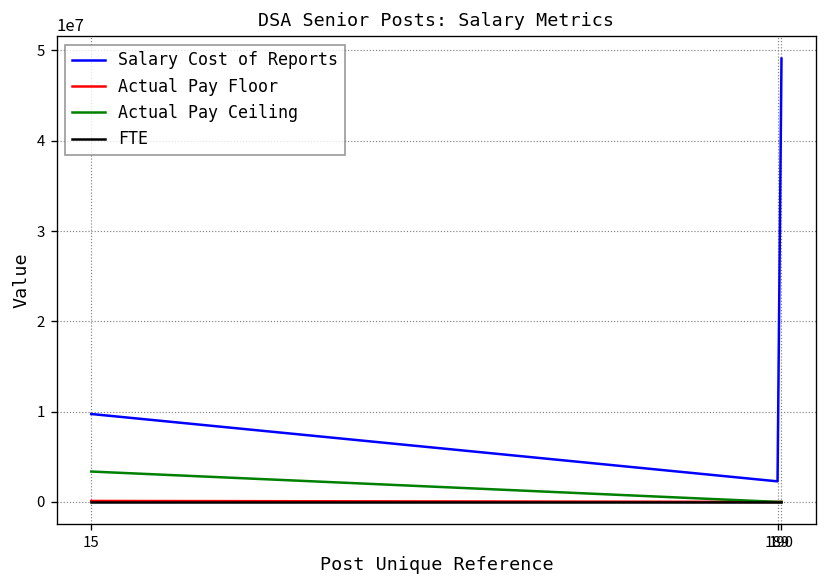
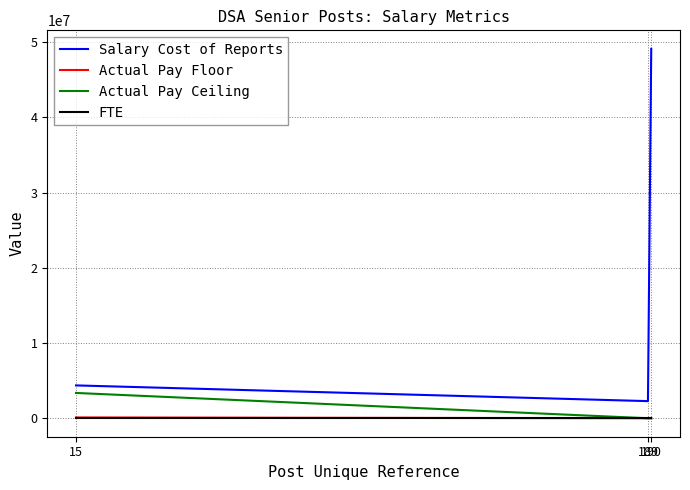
Salary Cost of Reports, 15: 10000000 -> 4000000
